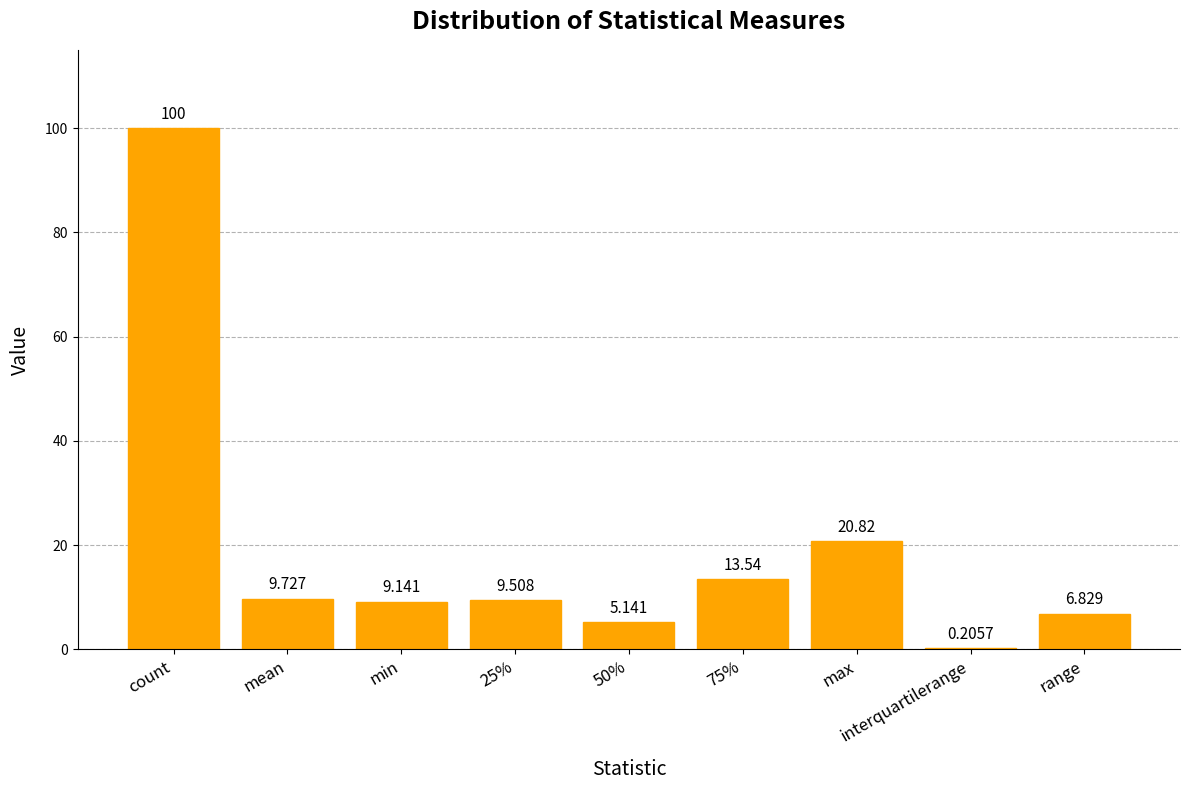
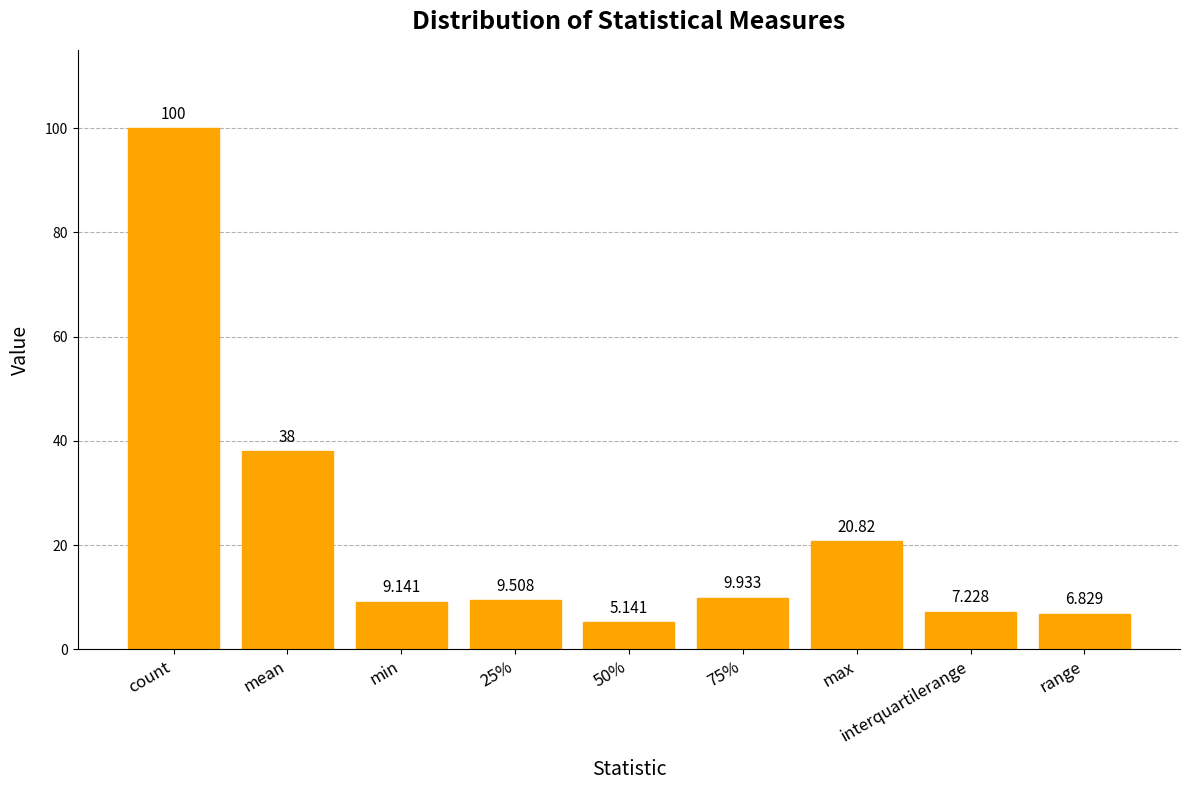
mean: 9.727 -> 38
75%: 13.54 -> 9.933
interquartilerange: 0.2057 -> 7.228
